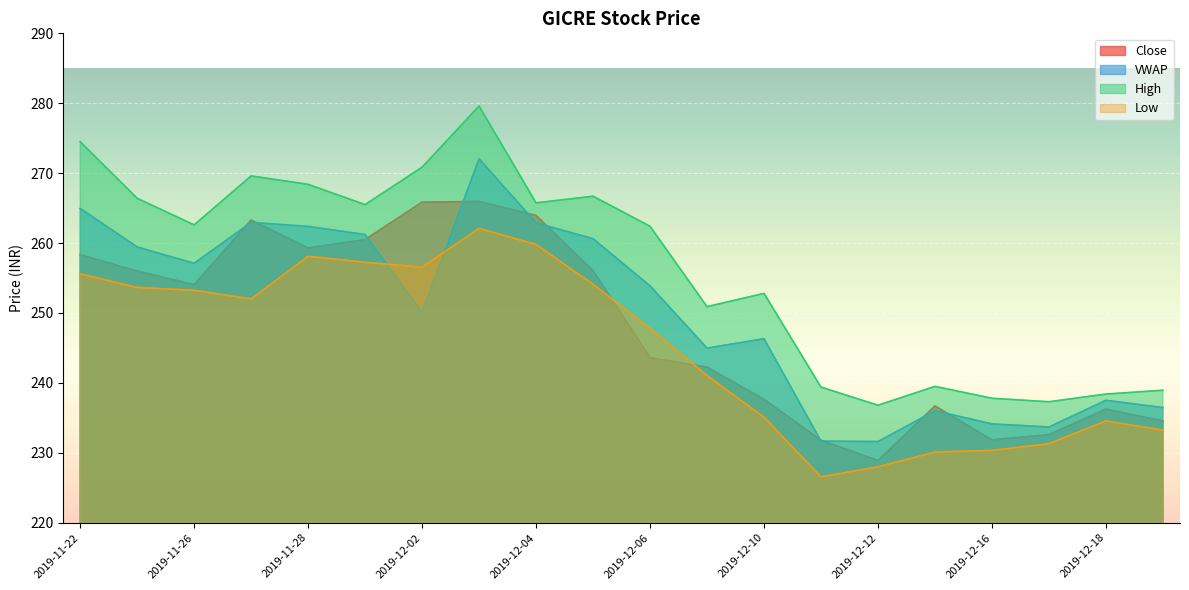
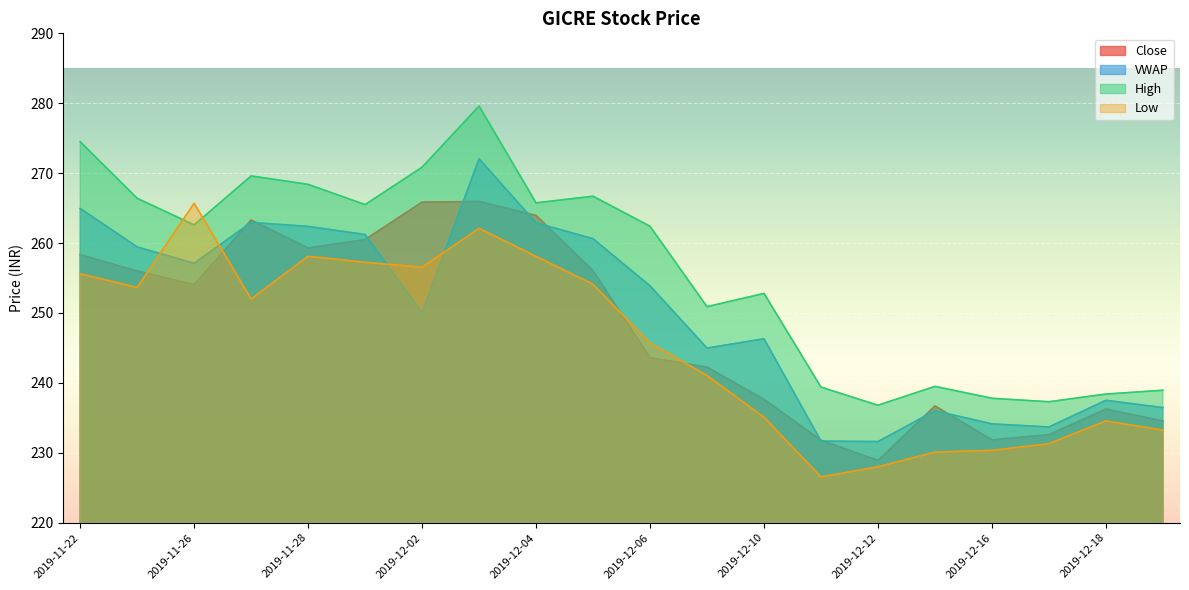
Low, 2019-11-26: 253 -> 266
Low, 2019-12-04: 260 -> 258
Low, 2019-12-06: 248 -> 246
